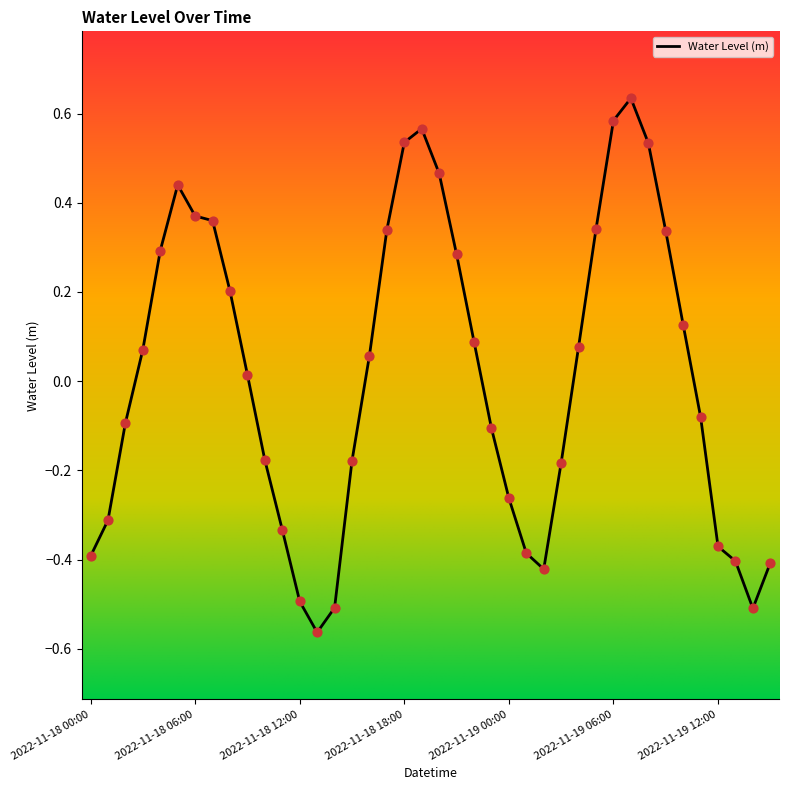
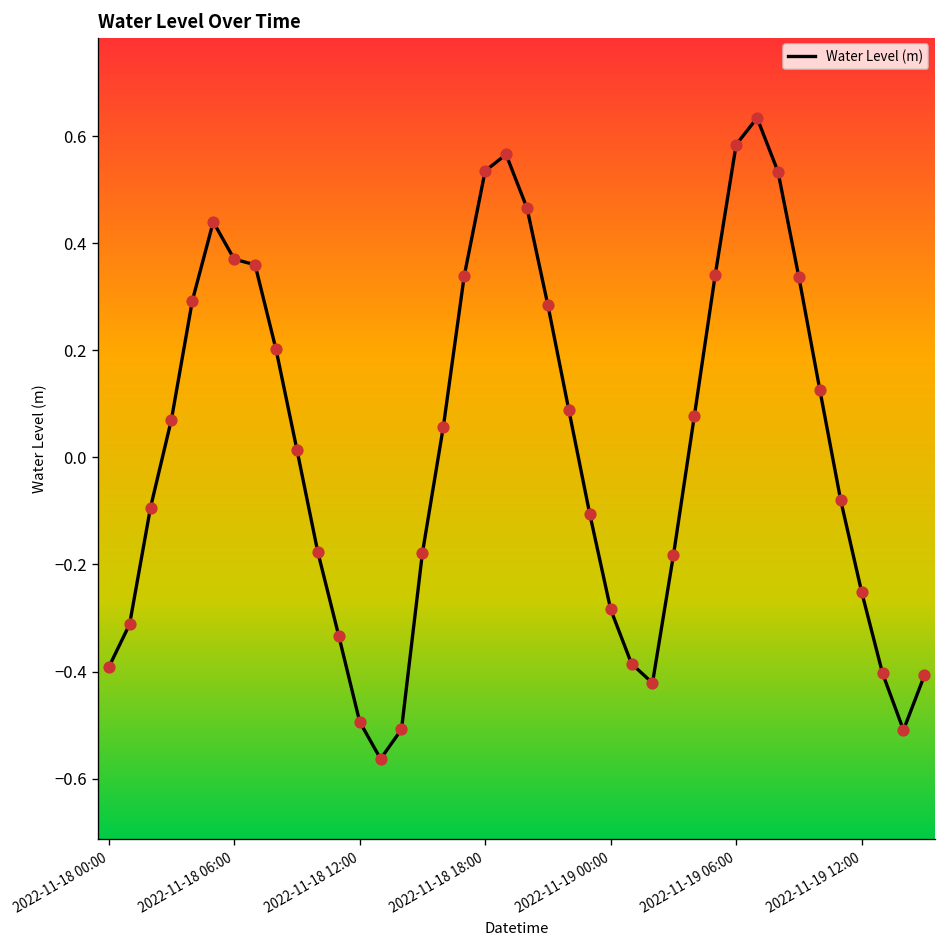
2022-11-19 00:00: -0.26 -> -0.28
2022-11-19 12:00: -0.37 -> -0.25
